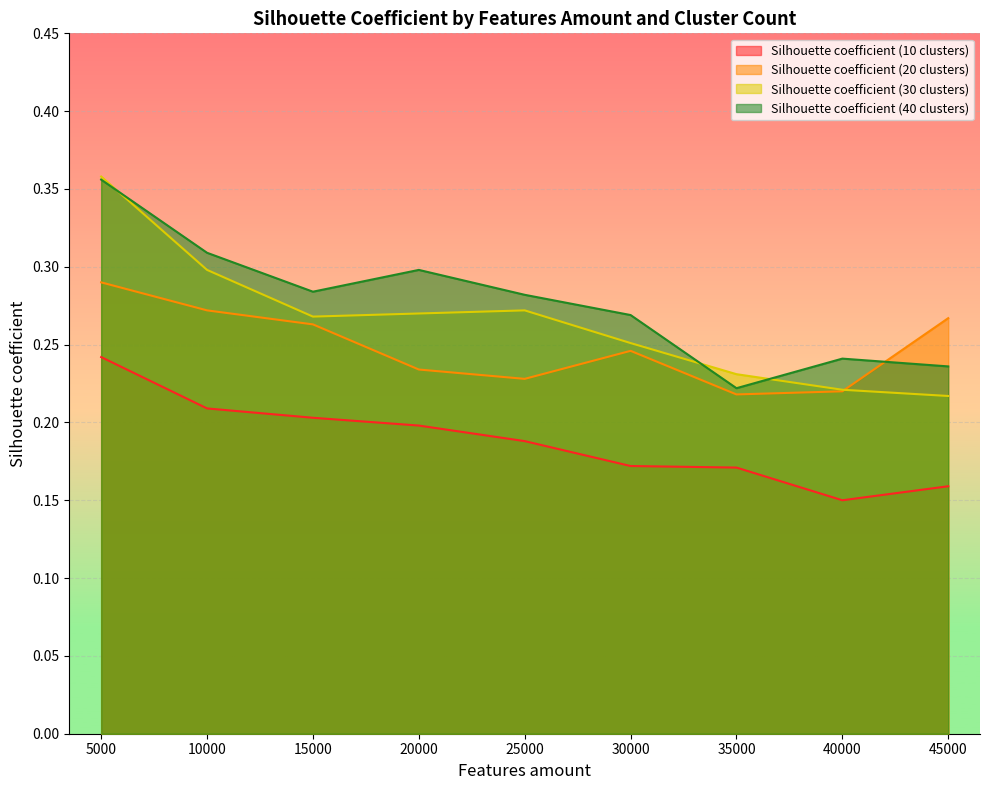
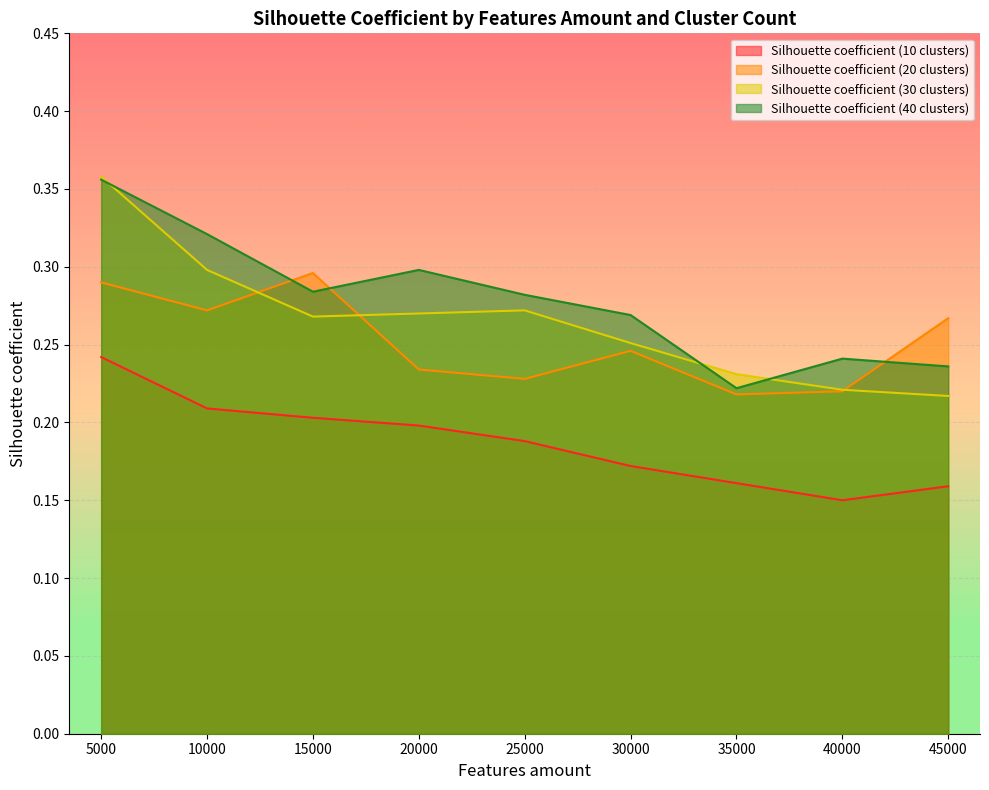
Silhouette coefficient (40 clusters), 10000: 0.309 -> 0.321
Silhouette coefficient (20 clusters), 15000: 0.263 -> 0.296
Silhouette coefficient (10 clusters), 35000: 0.171 -> 0.161
